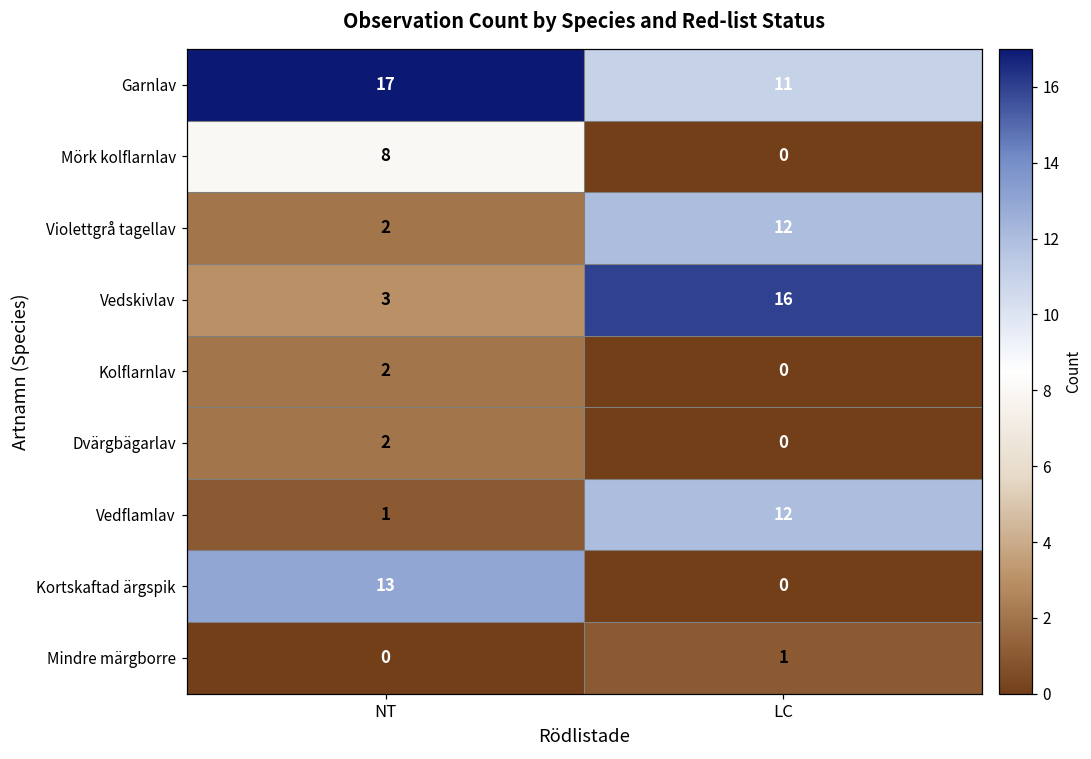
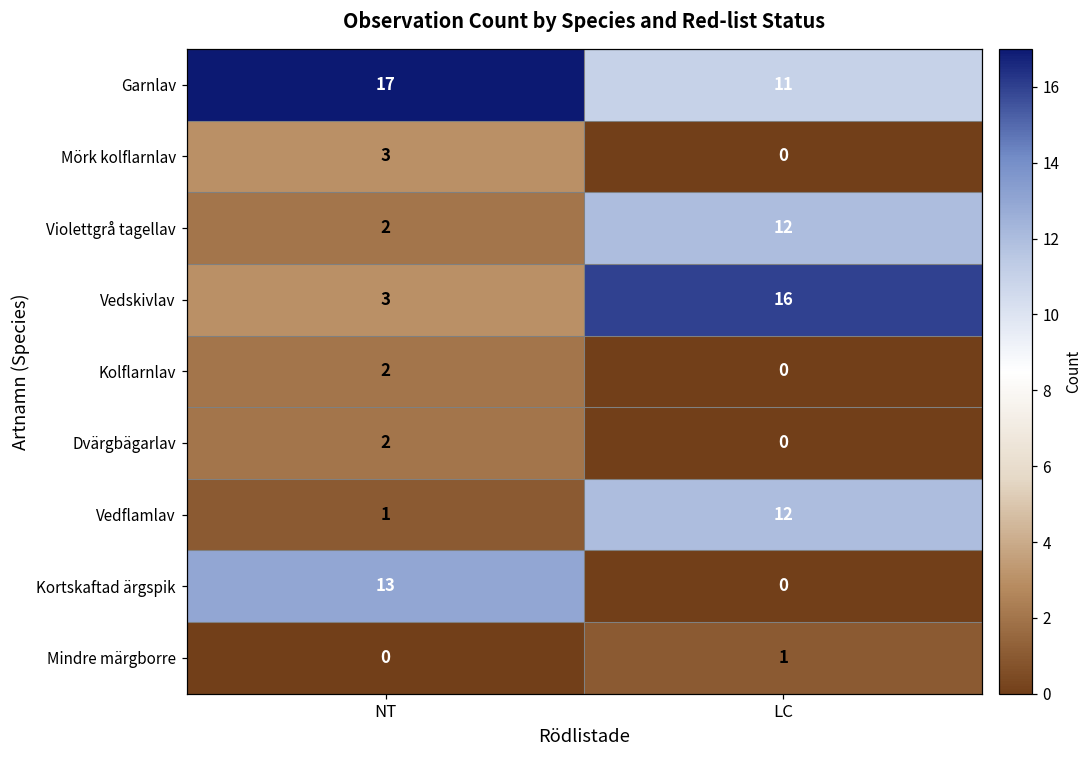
Mörk kolflarnlav, NT: 8 -> 3
